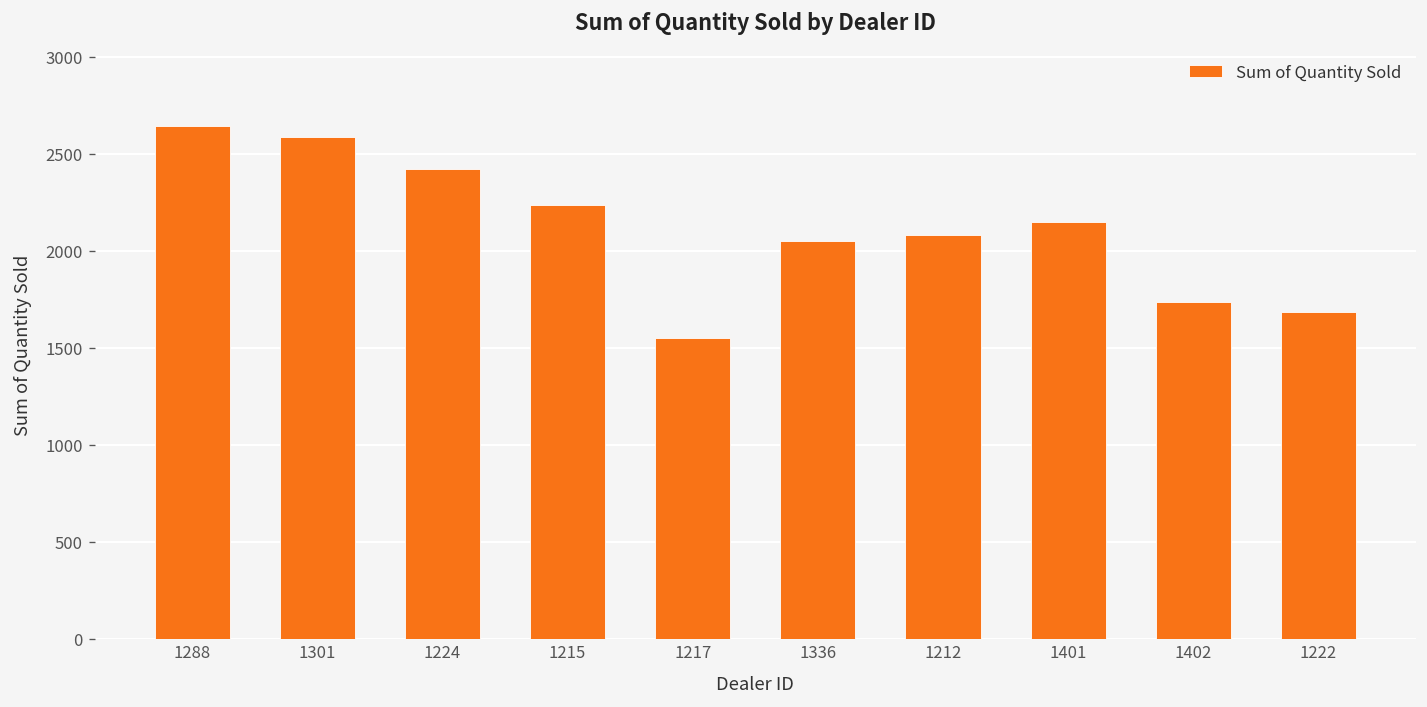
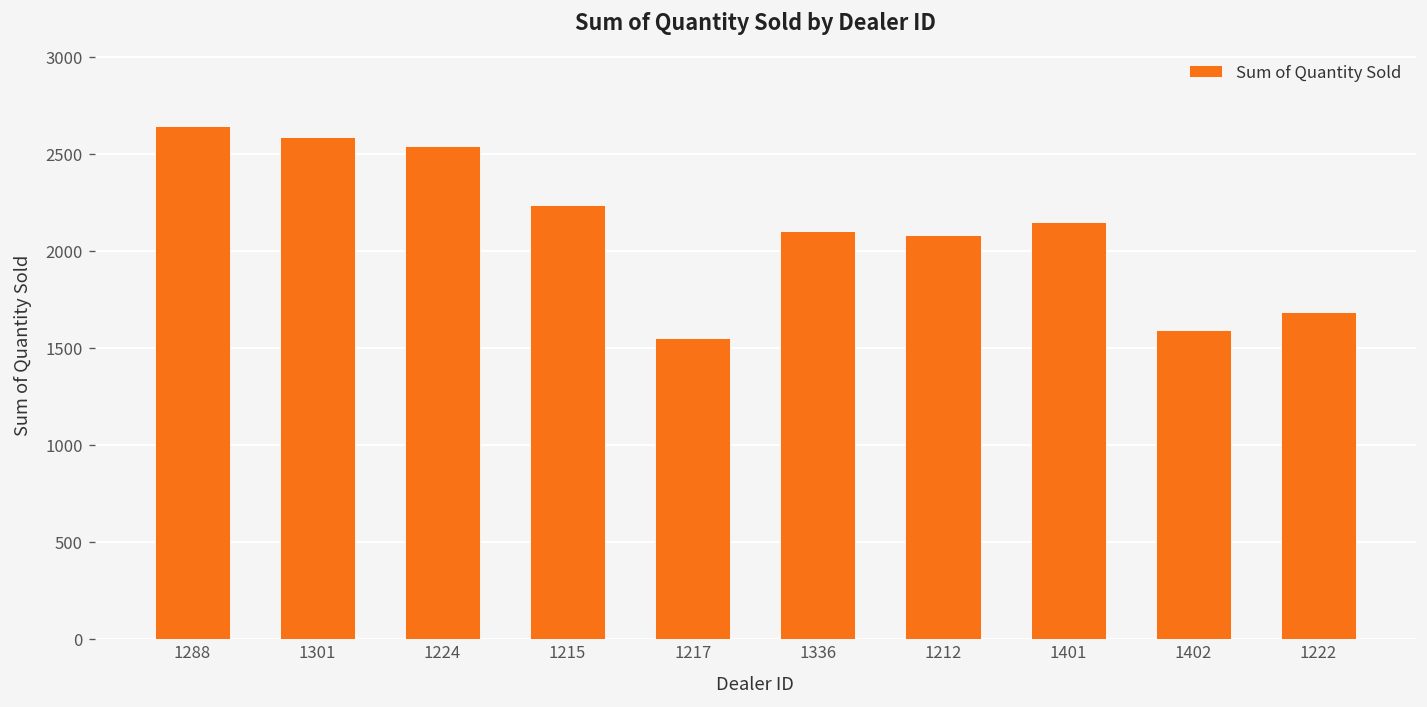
1224: 2420 -> 2540
1336: 2050 -> 2100
1402: 1740 -> 1590
